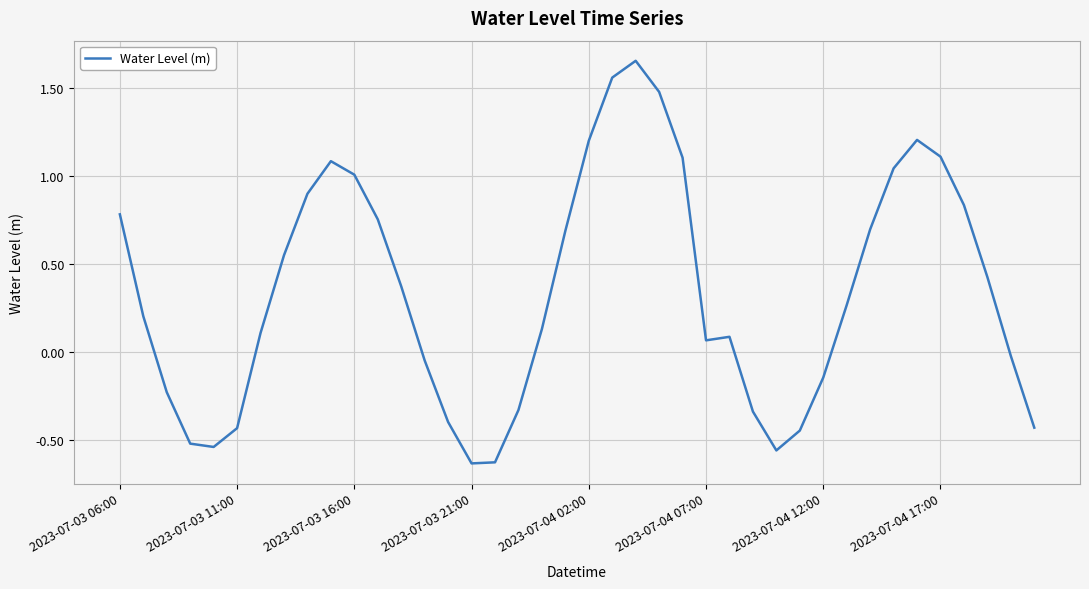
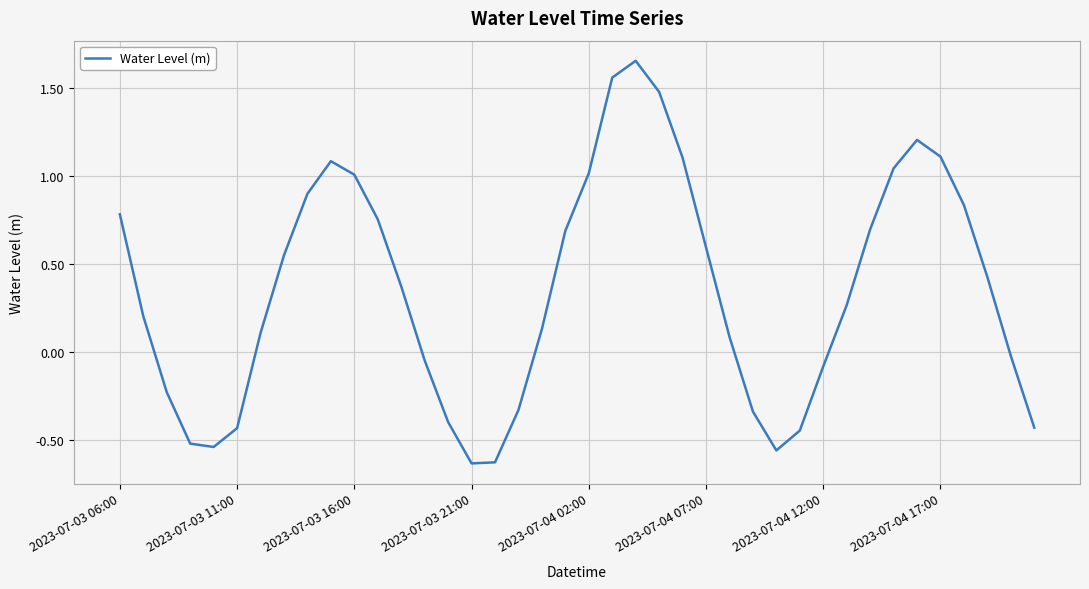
2023-07-04 02:00: 1.20 -> 1.01
2023-07-04 07:00: 0.07 -> 0.59
2023-07-04 12:00: -0.14 -> -0.08
